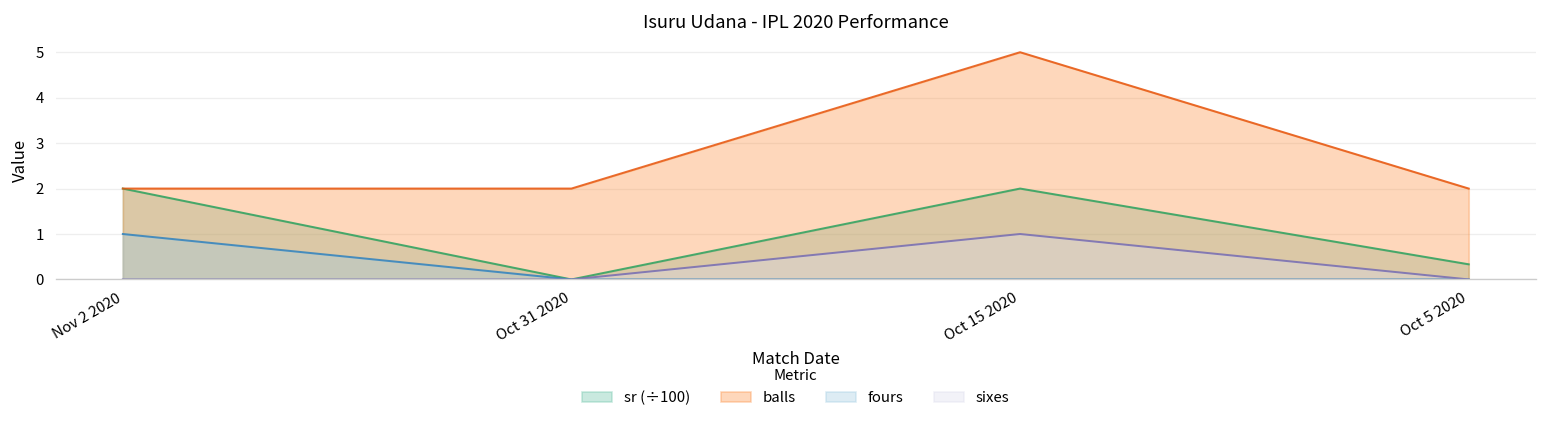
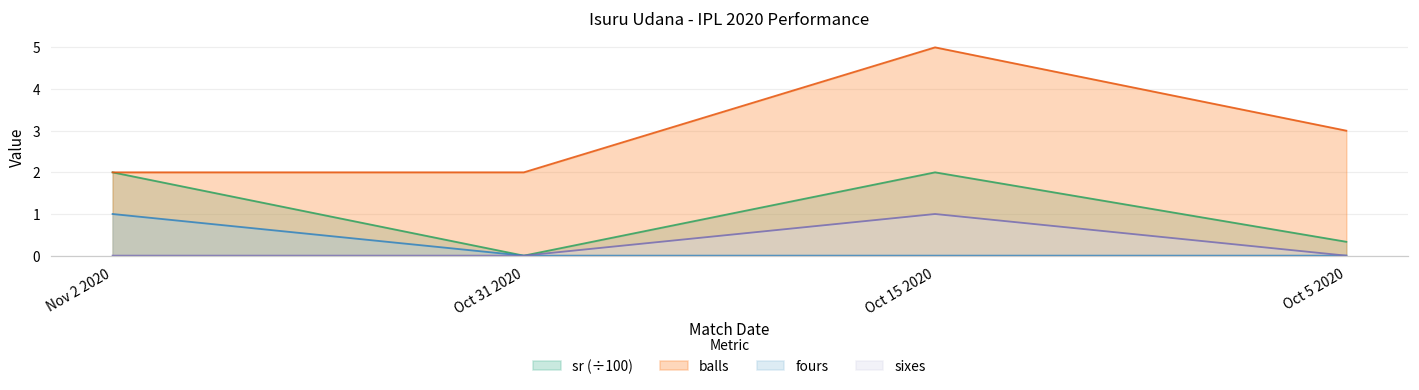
balls, Oct 5 2020: 2 -> 3
